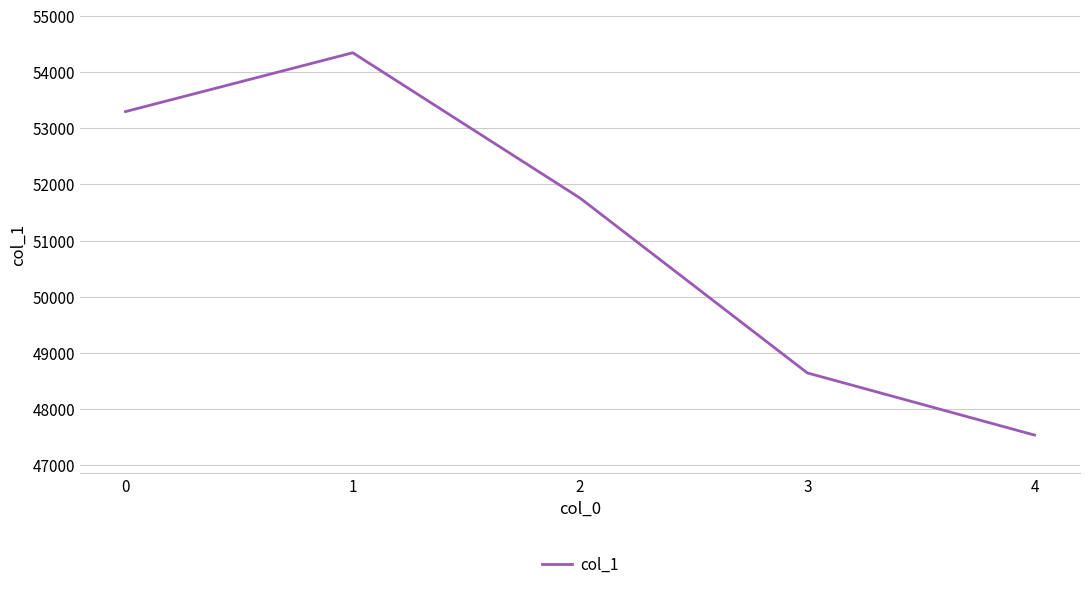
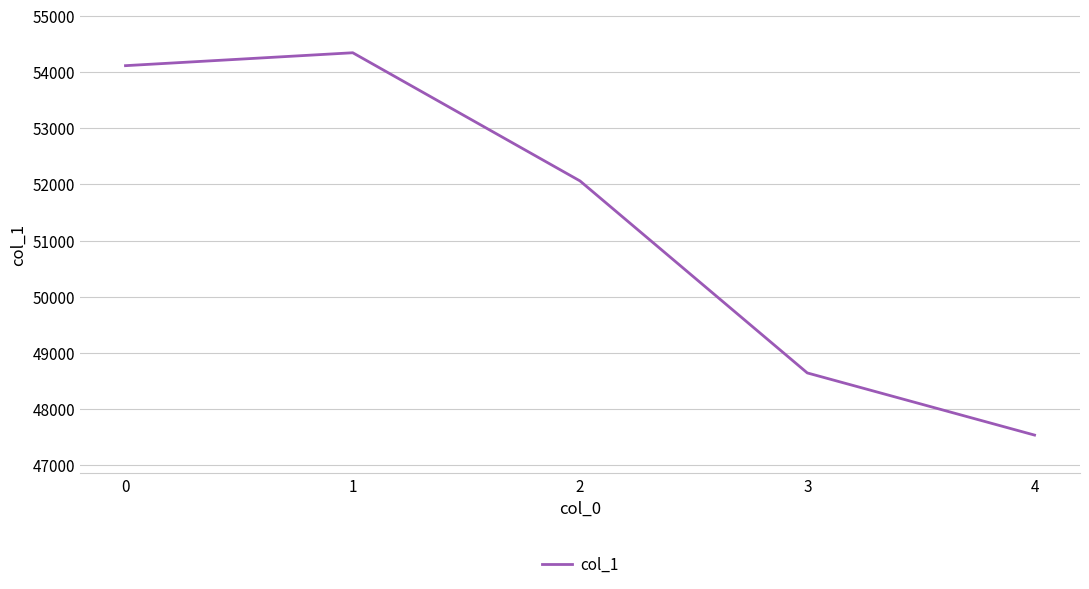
0: 53300 -> 54100
2: 51800 -> 52100
